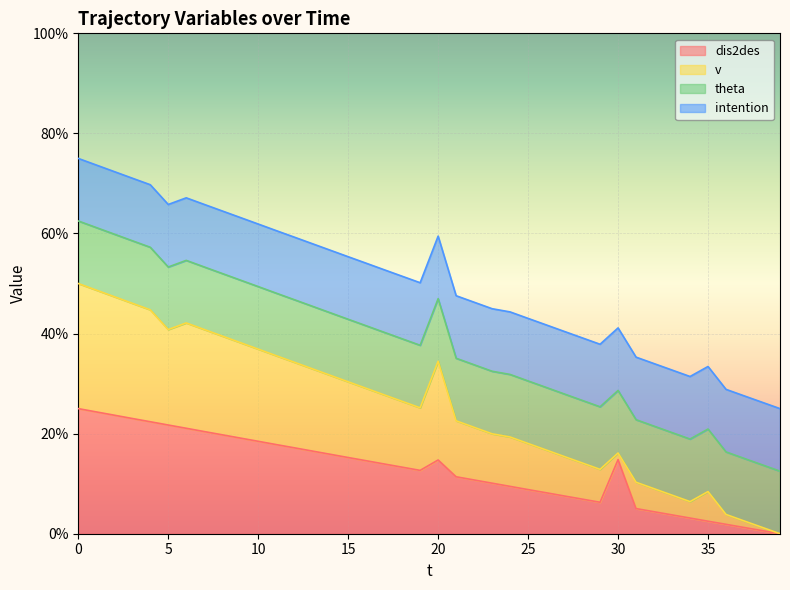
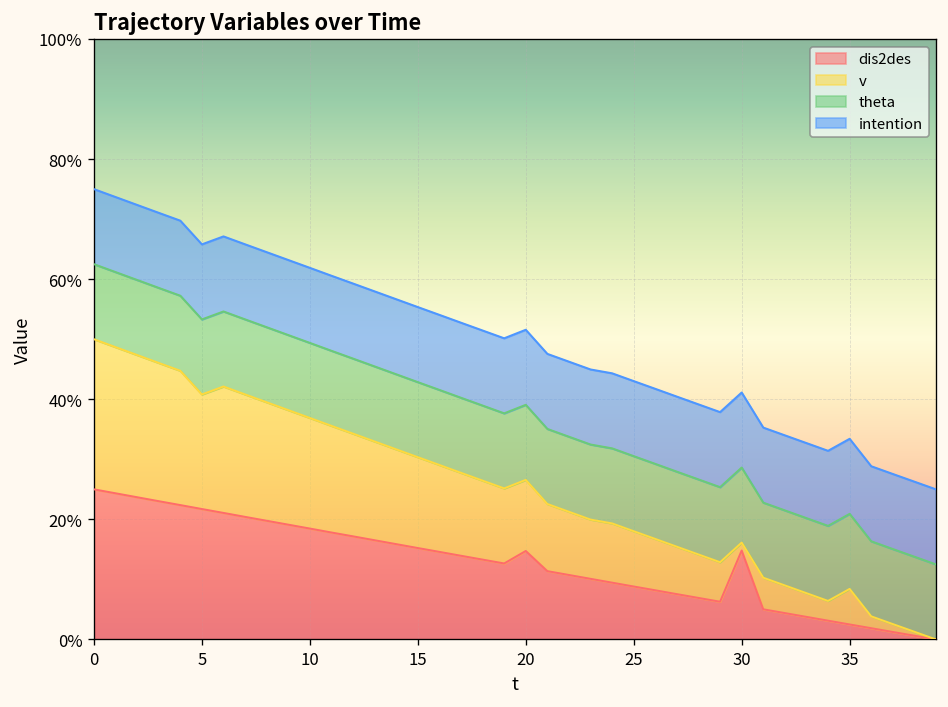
v, 20: 20% -> 12%
